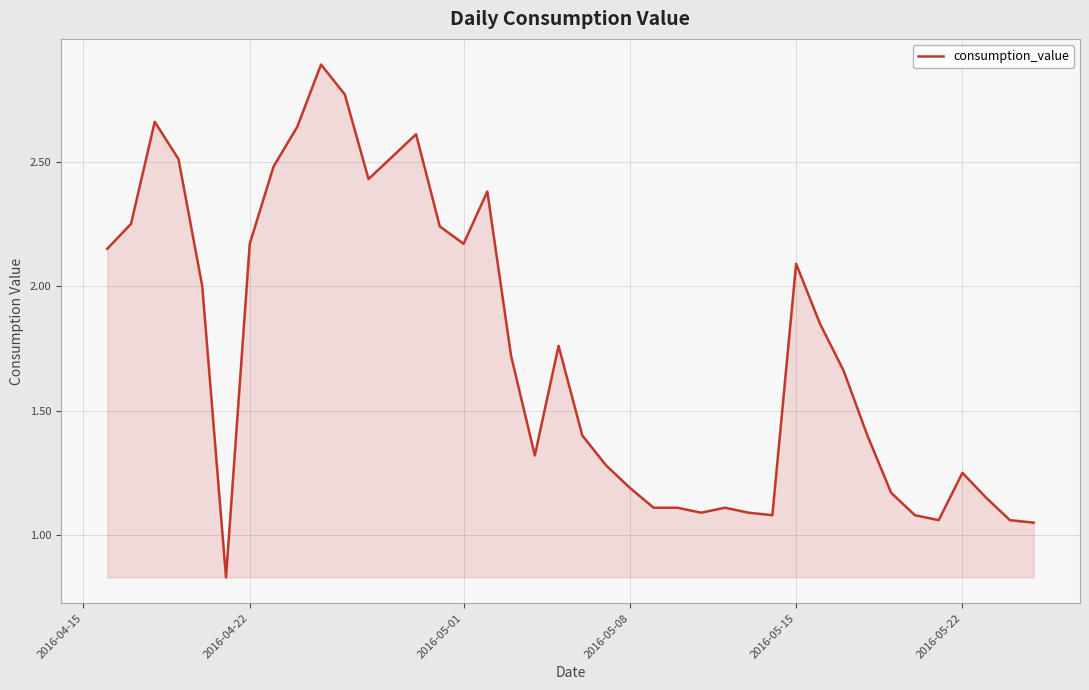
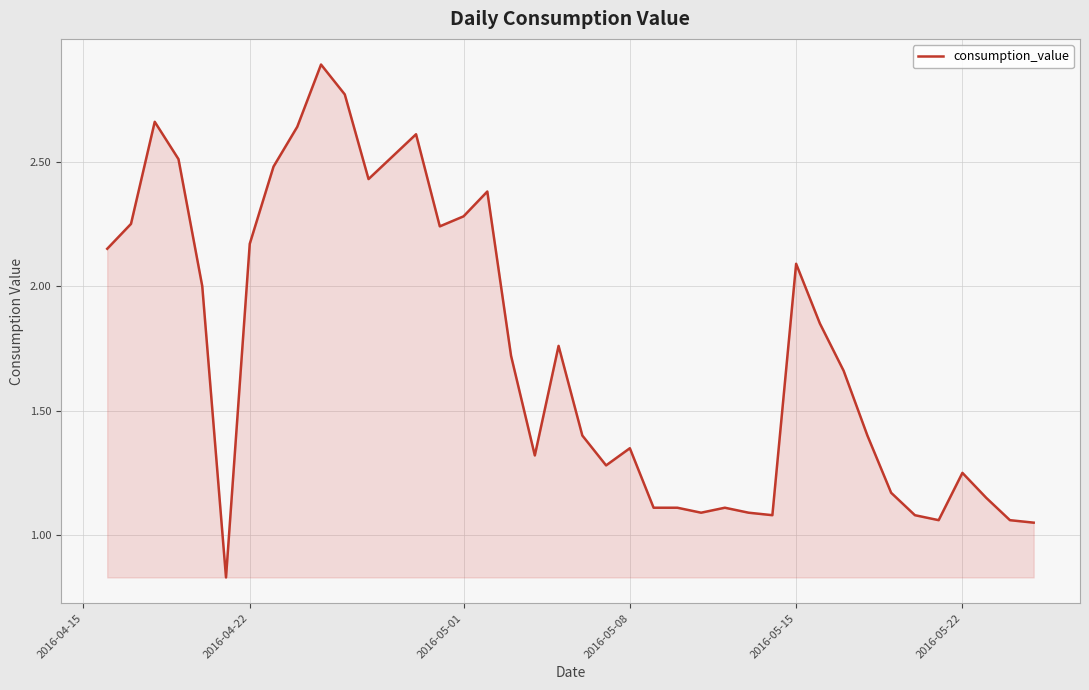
2016-05-01: 2.17 -> 2.28
2016-05-08: 1.19 -> 1.35
